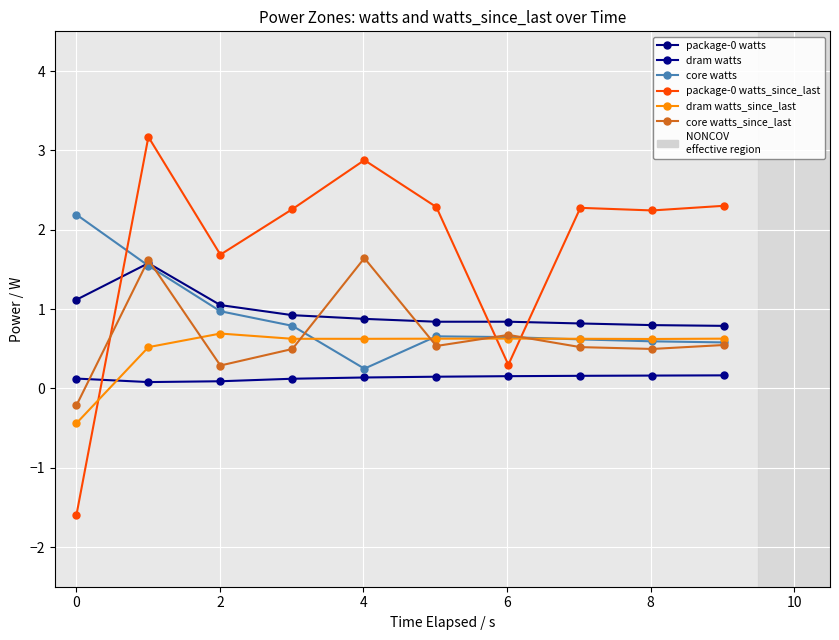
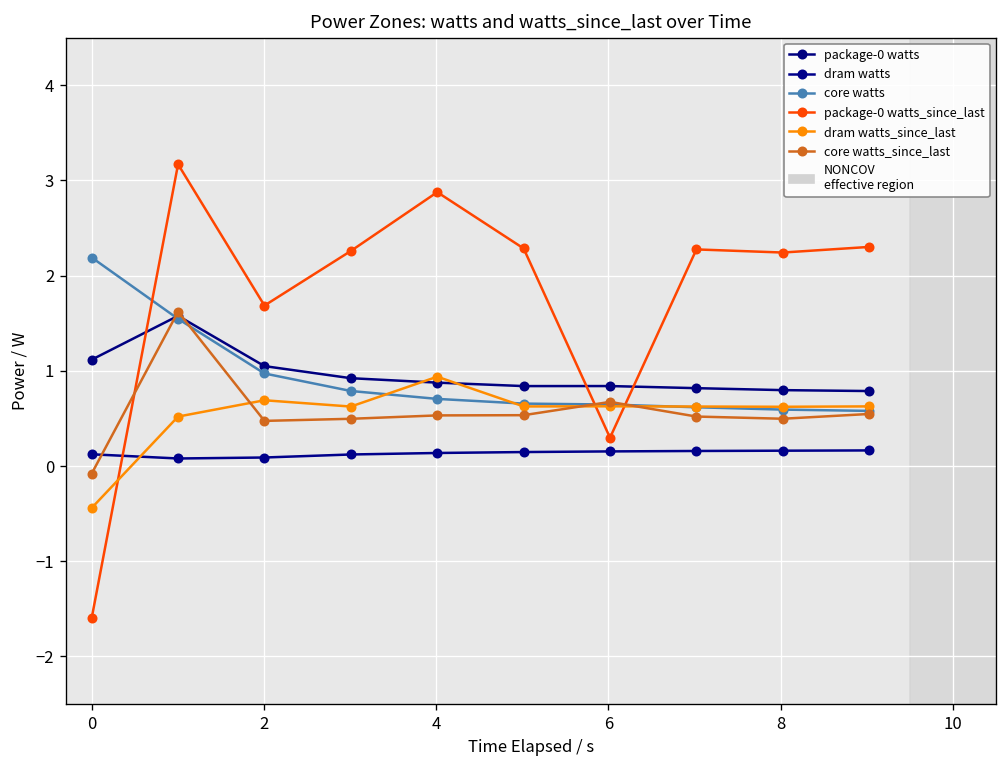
core watts_since_last, 0: -0.2 -> -0.1
core watts_since_last, 2: 0.3 -> 0.5
core watts, 4: 0.2 -> 0.7
dram watts_since_last, 4: 0.6 -> 0.9
core watts_since_last, 4: 1.6 -> 0.5
